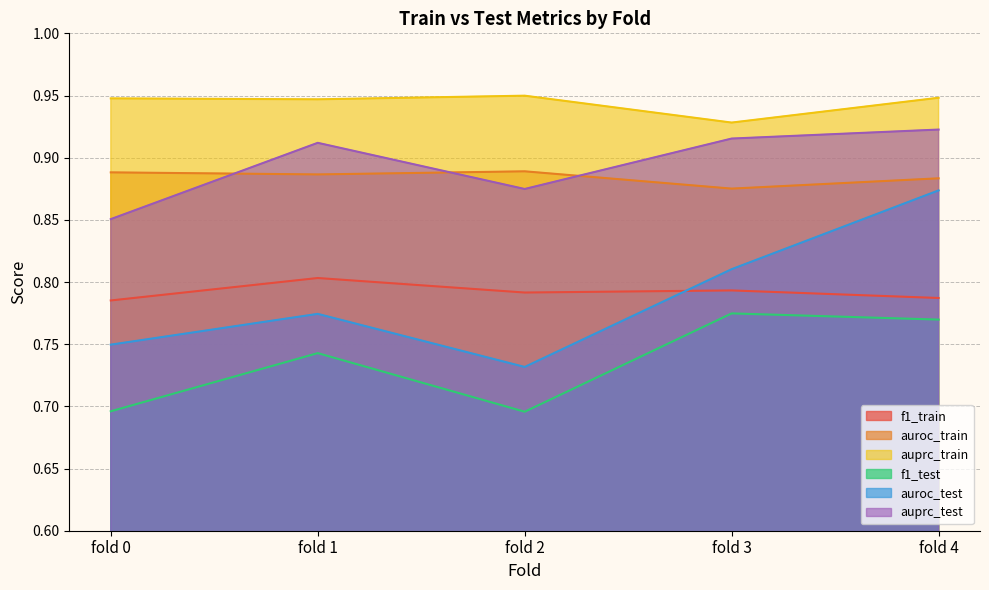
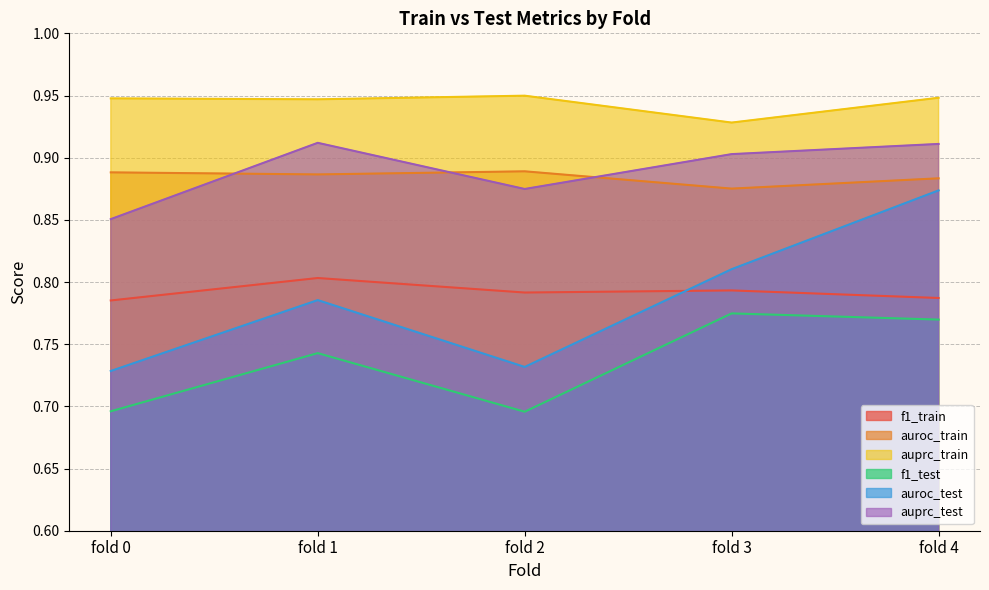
auroc_test, fold 0: 0.750 -> 0.728
auroc_test, fold 1: 0.774 -> 0.785
auprc_test, fold 3: 0.915 -> 0.903
auprc_test, fold 4: 0.923 -> 0.911
